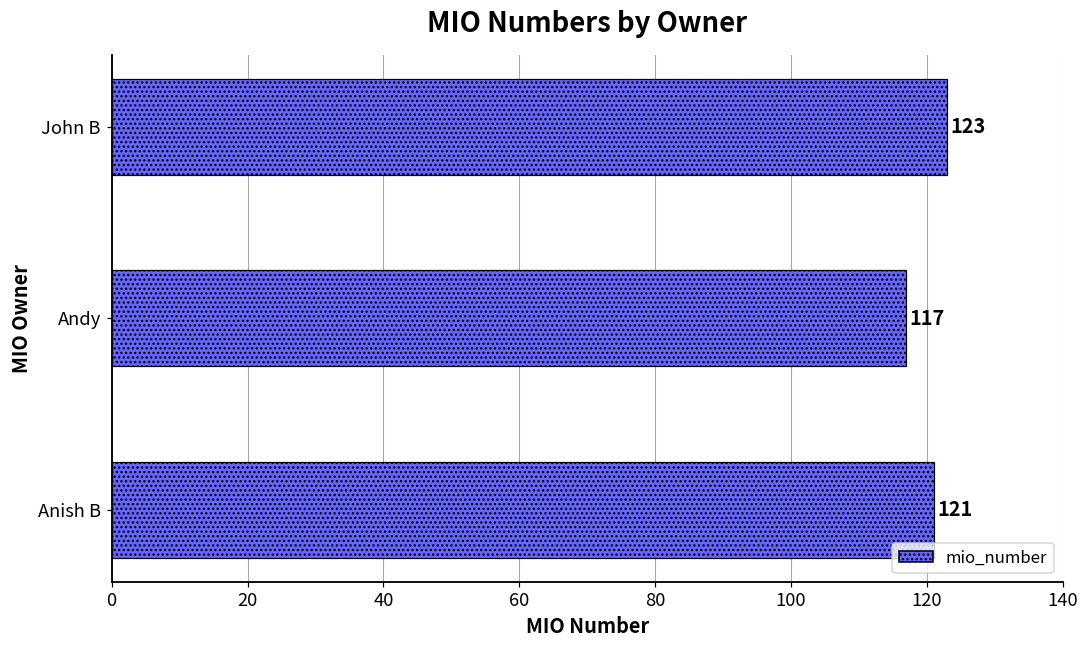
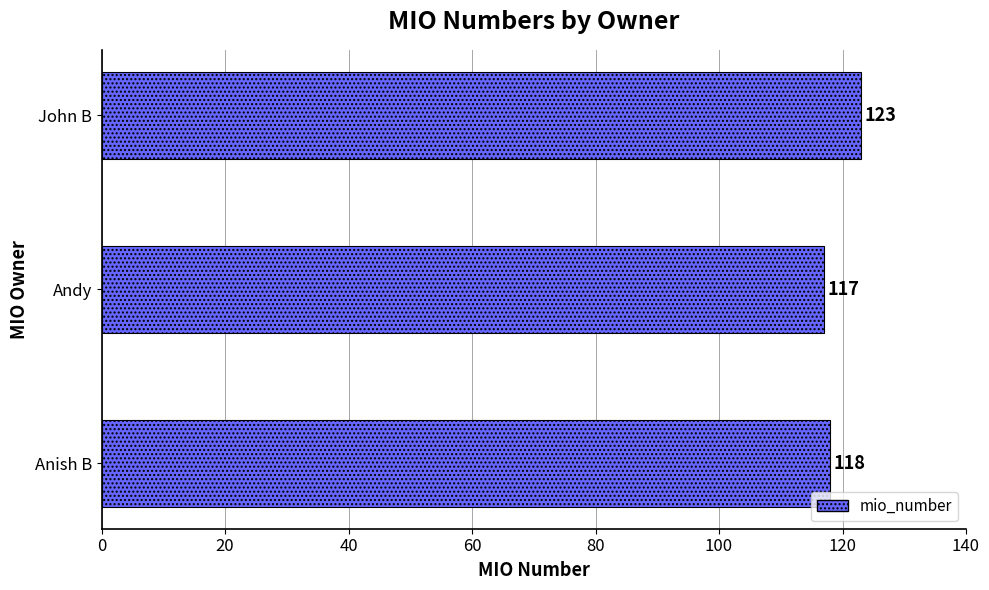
Anish B: 121 -> 118
